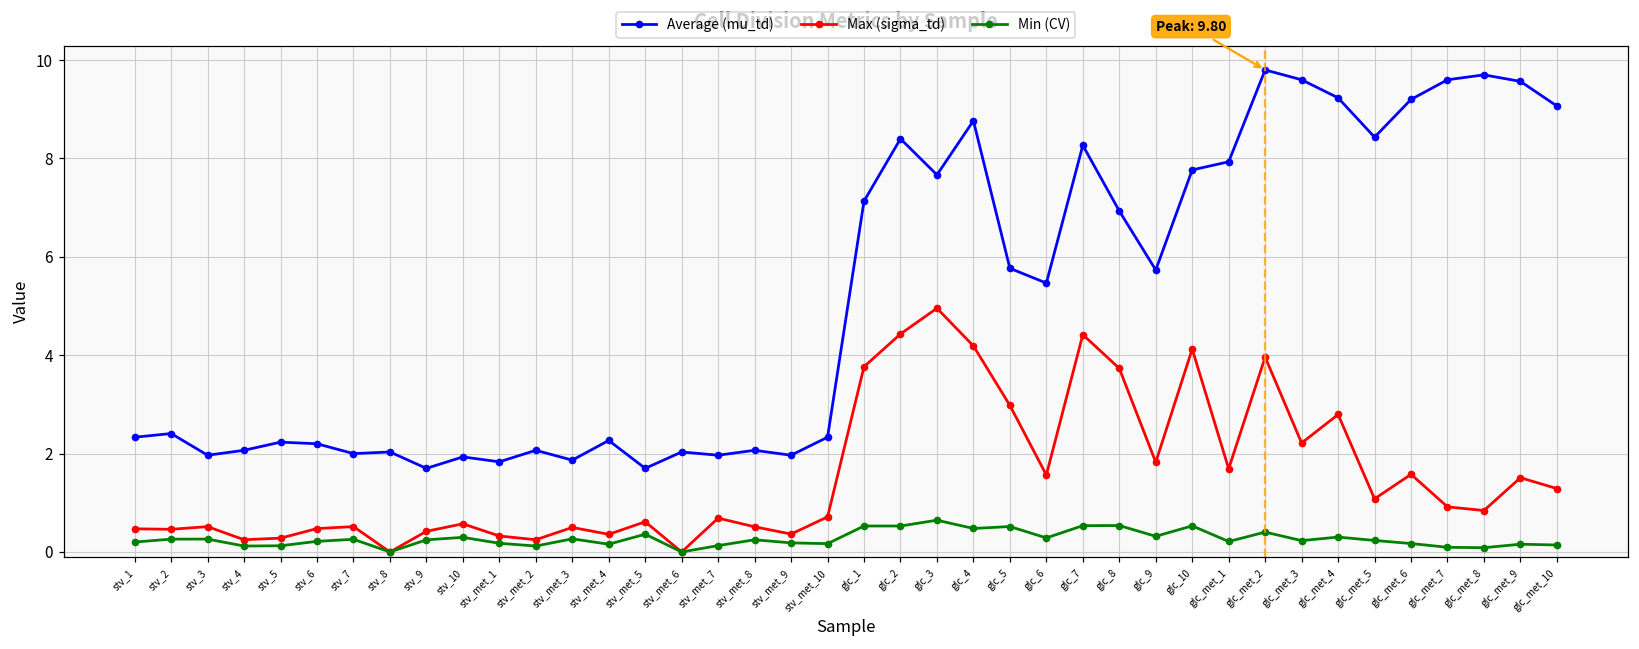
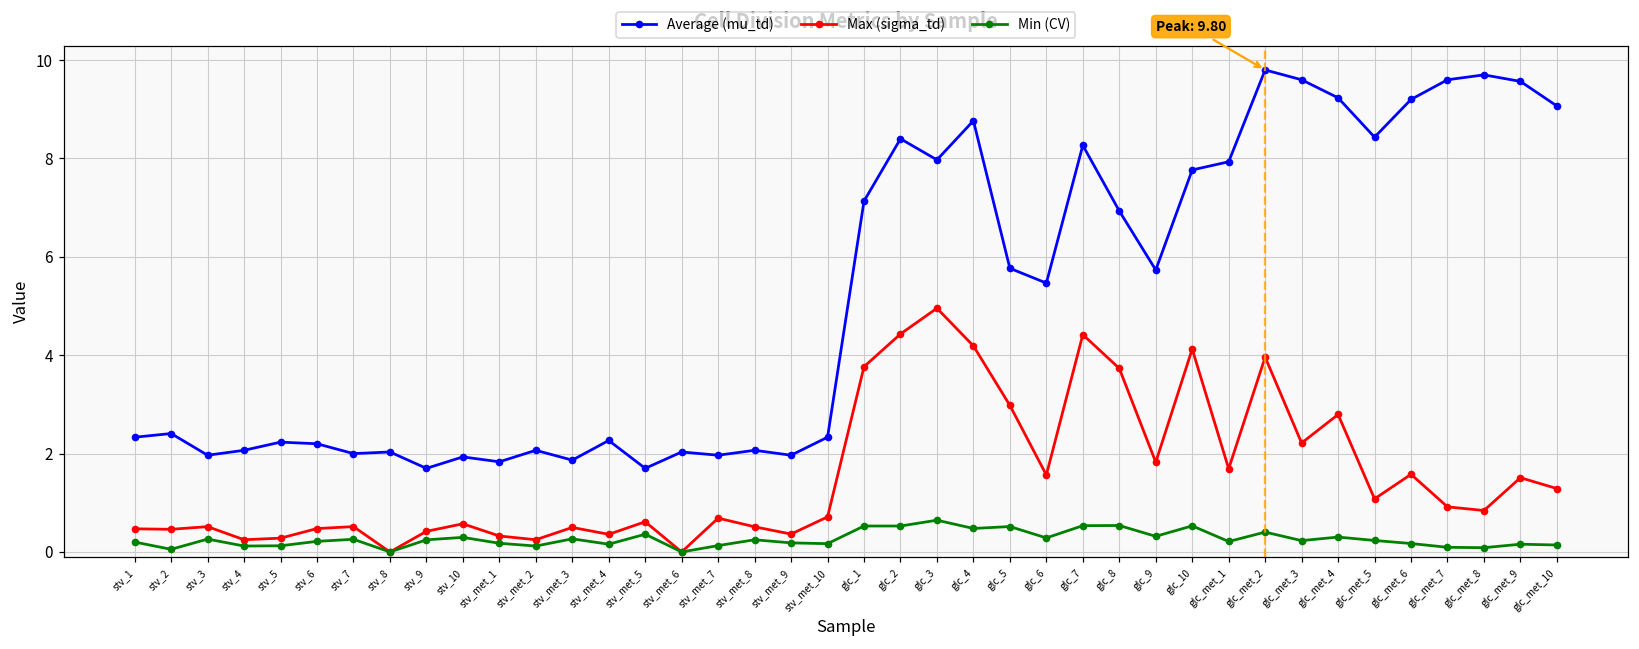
Min (CV), stv_2: 0.3 -> 0.1
Average (mu_td), glc_3: 7.7 -> 8.0
